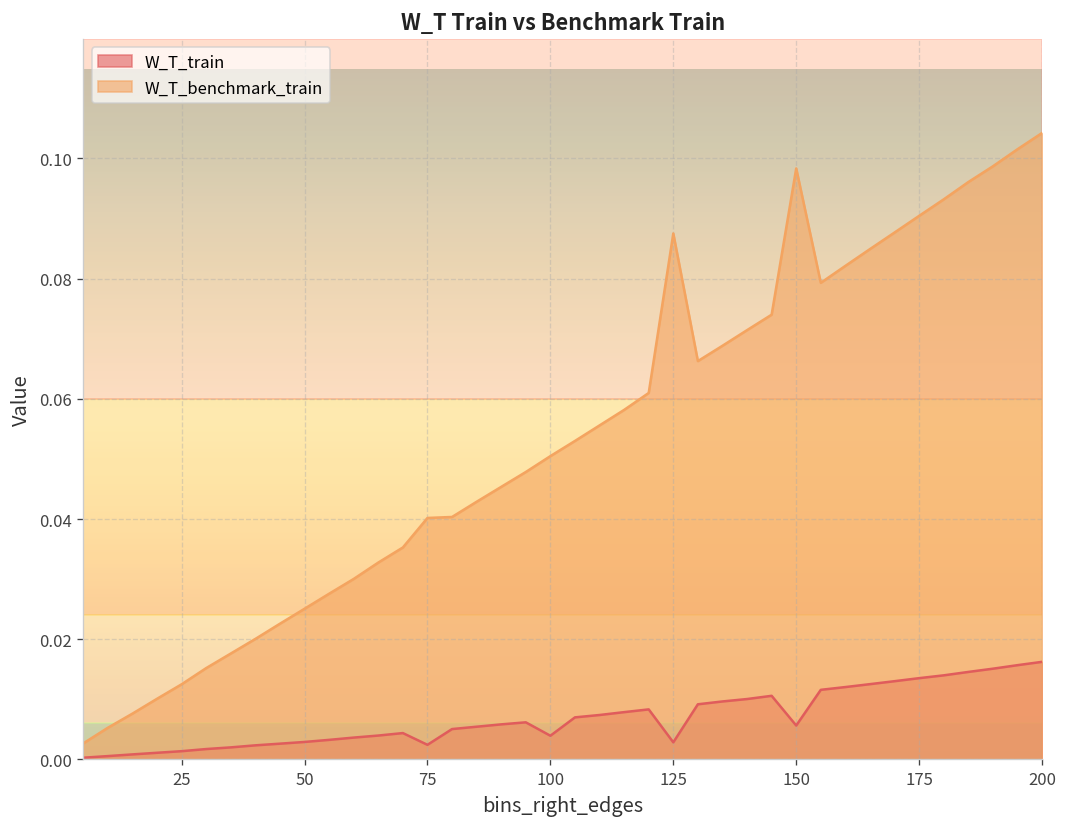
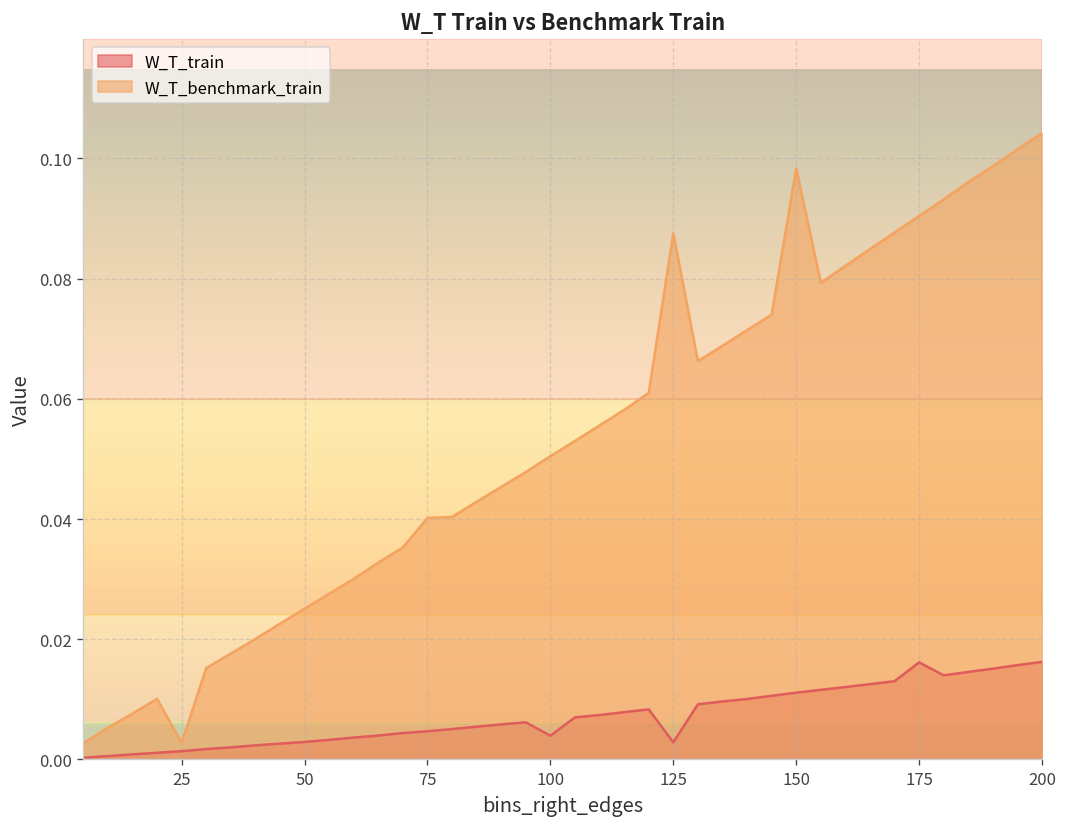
W_T_benchmark_train, 25: 0.013 -> 0.003
W_T_train, 75: 0.002 -> 0.005
W_T_train, 150: 0.006 -> 0.011
W_T_train, 175: 0.014 -> 0.016
